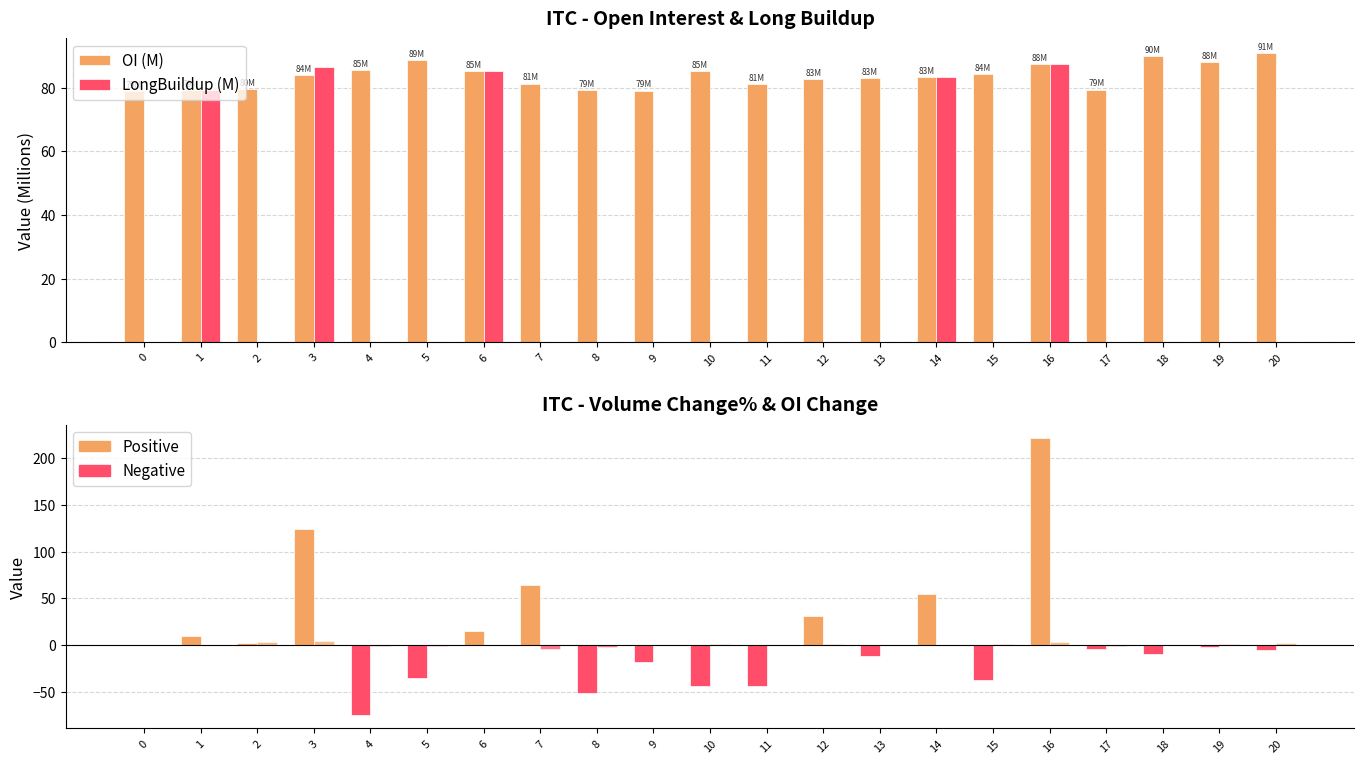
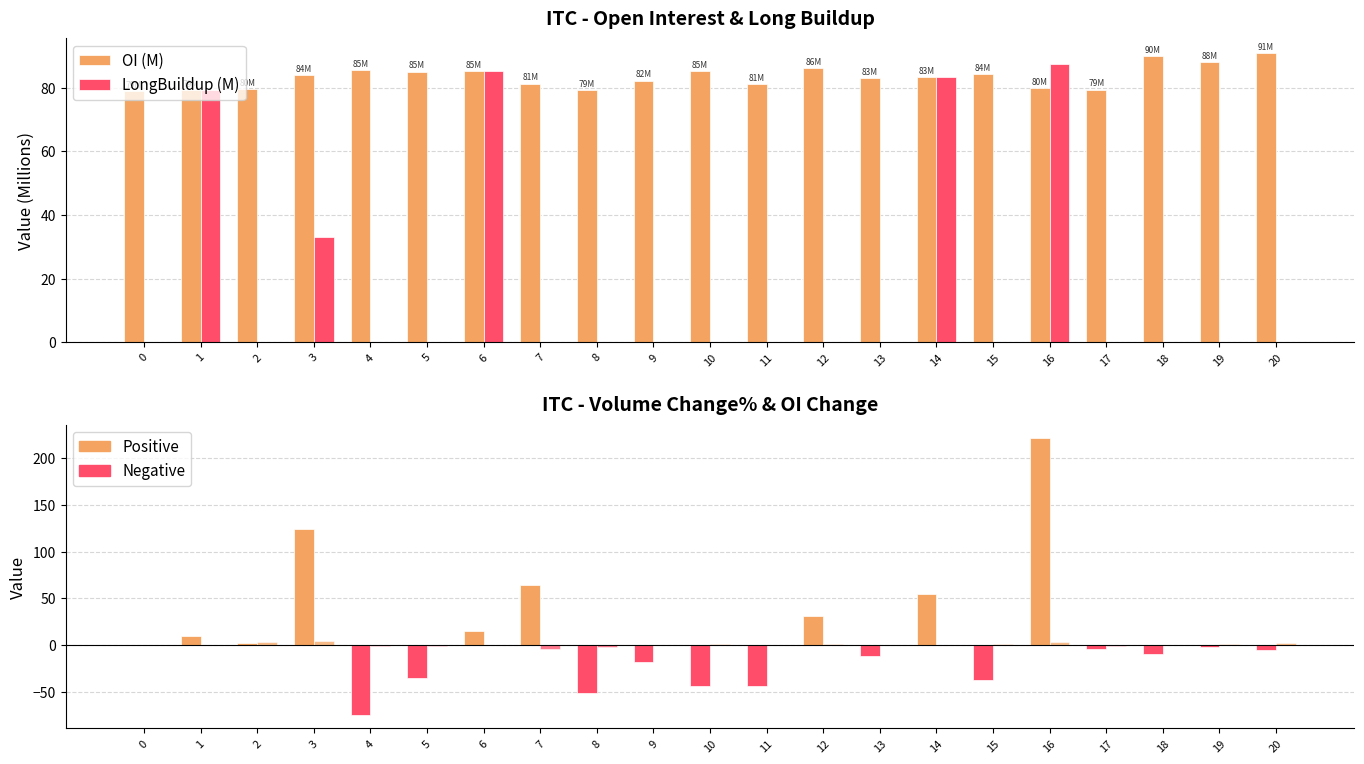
ITC - Open Interest & Long Buildup, LongBuildup (M), 3: 87 -> 33
ITC - Open Interest & Long Buildup, OI (M), 5: 89M -> 85M
ITC - Open Interest & Long Buildup, OI (M), 9: 79M -> 82M
ITC - Open Interest & Long Buildup, OI (M), 12: 83M -> 86M
ITC - Open Interest & Long Buildup, OI (M), 16: 88M -> 80M
